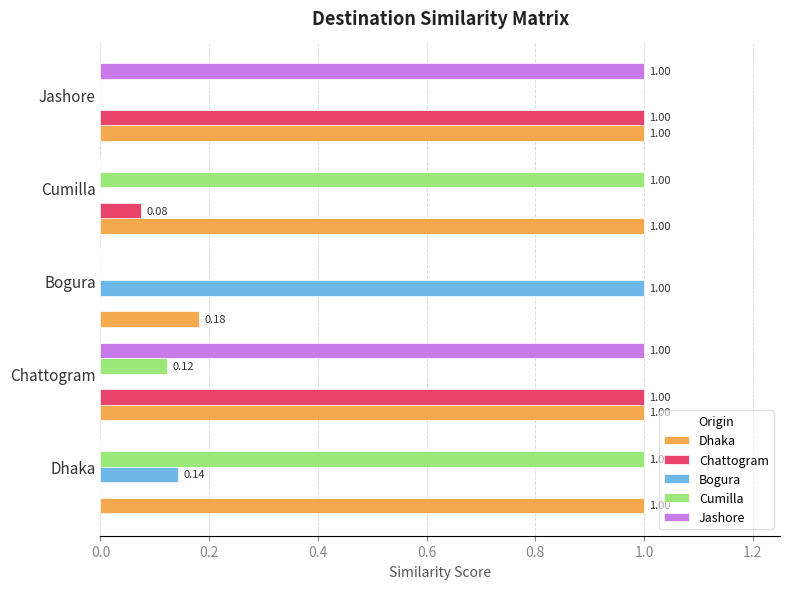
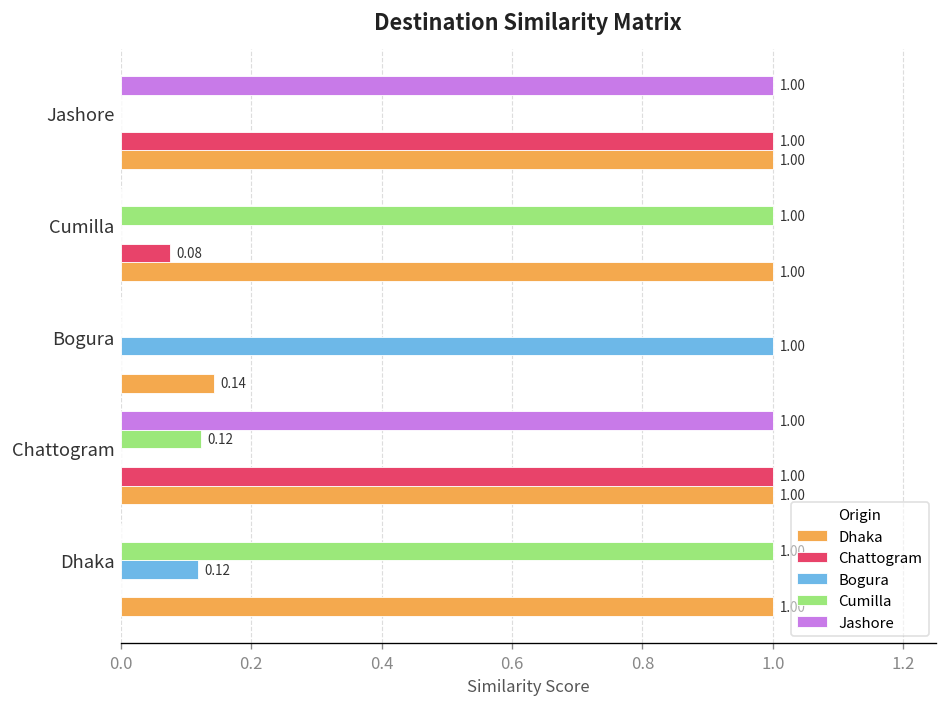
Dhaka, Bogura: 0.18 -> 0.14
Bogura, Dhaka: 0.14 -> 0.12
